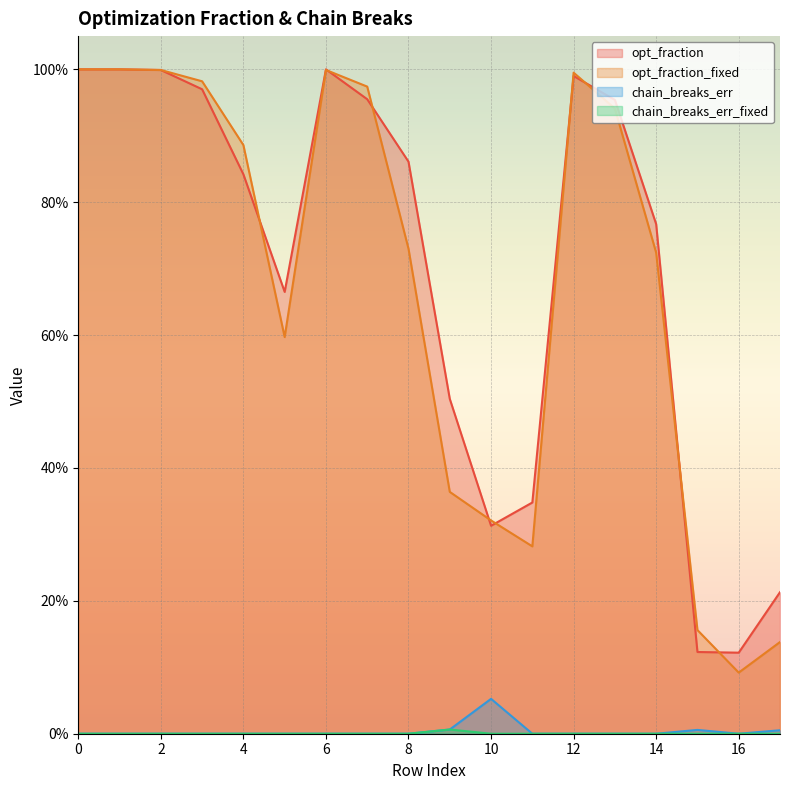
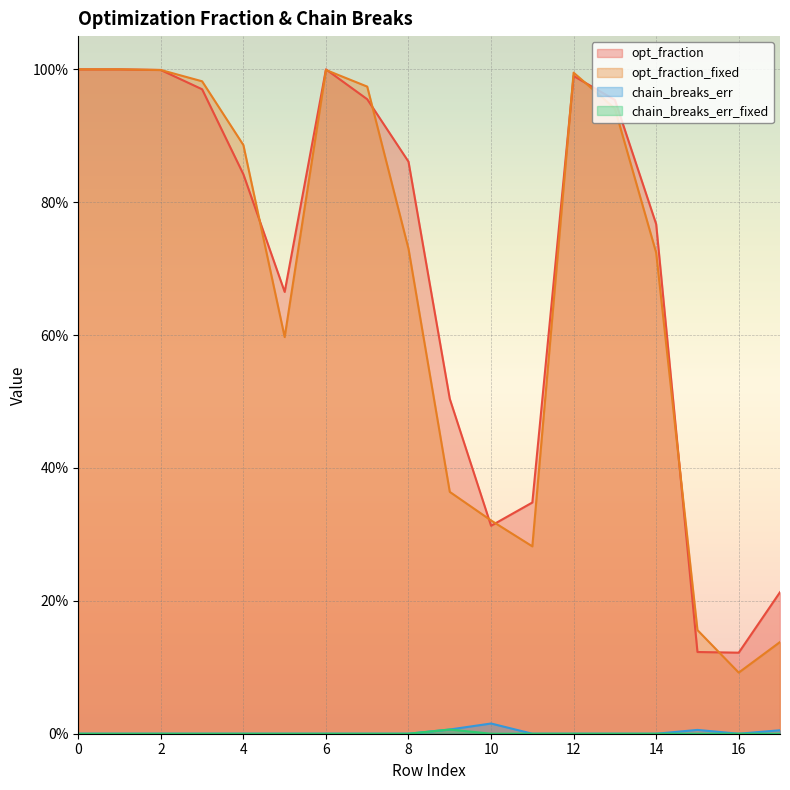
chain_breaks_err, 10: 5% -> 2%
